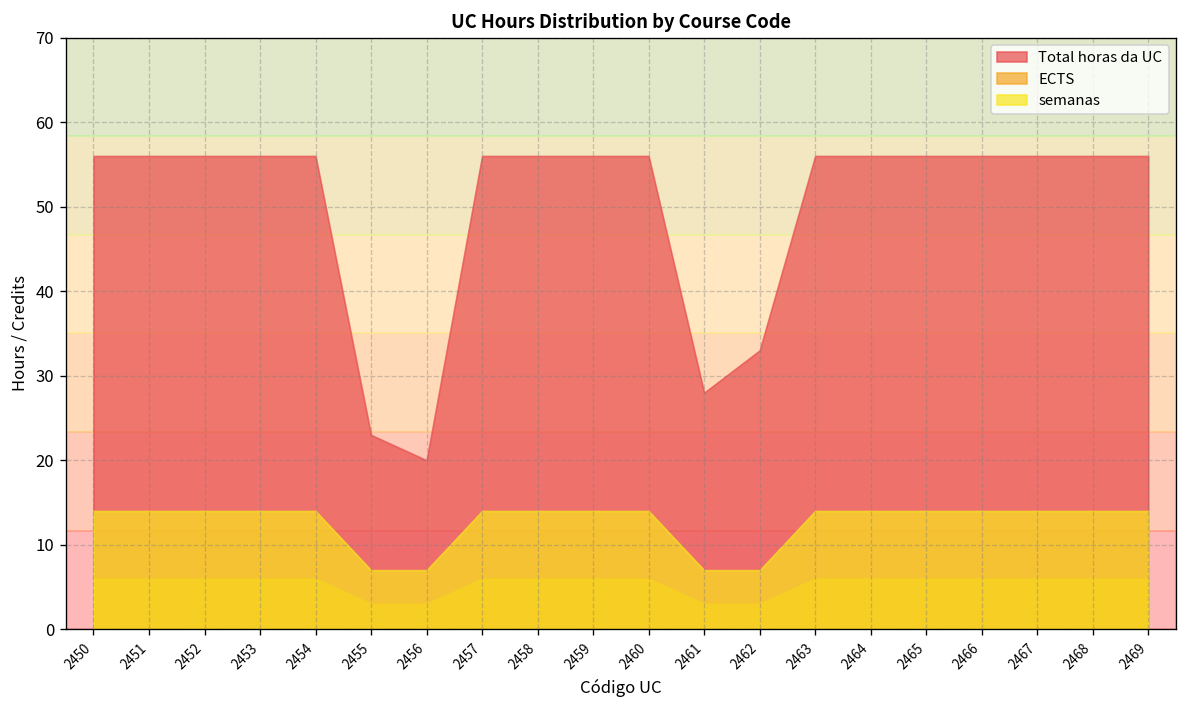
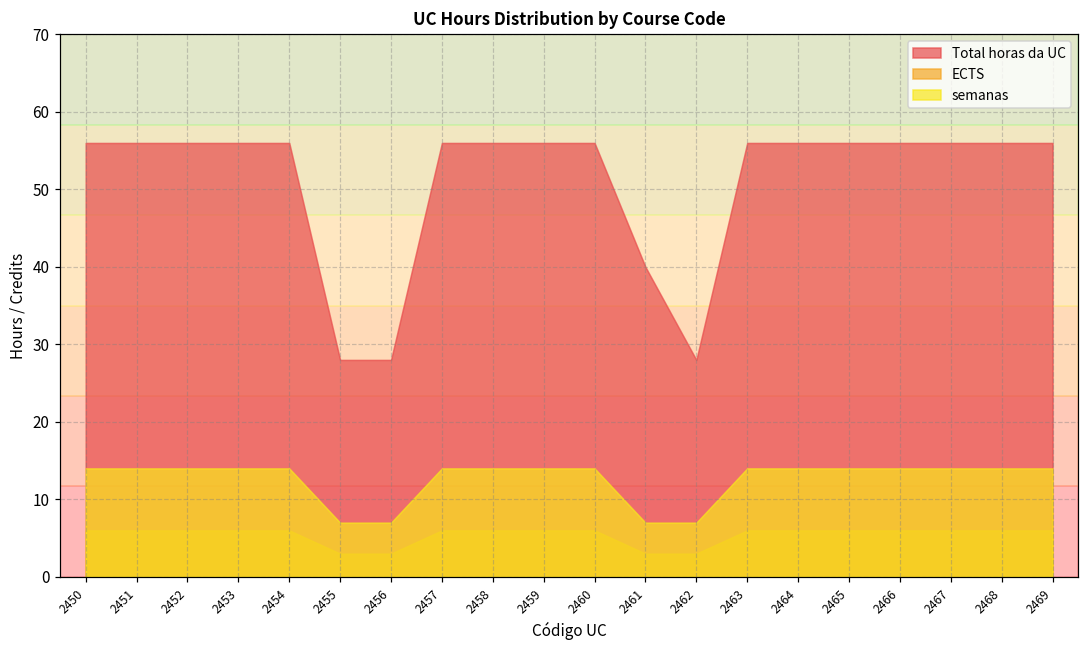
Total horas da UC, 2455: 23 -> 28
Total horas da UC, 2456: 20 -> 28
Total horas da UC, 2461: 28 -> 40
Total horas da UC, 2462: 33 -> 28
